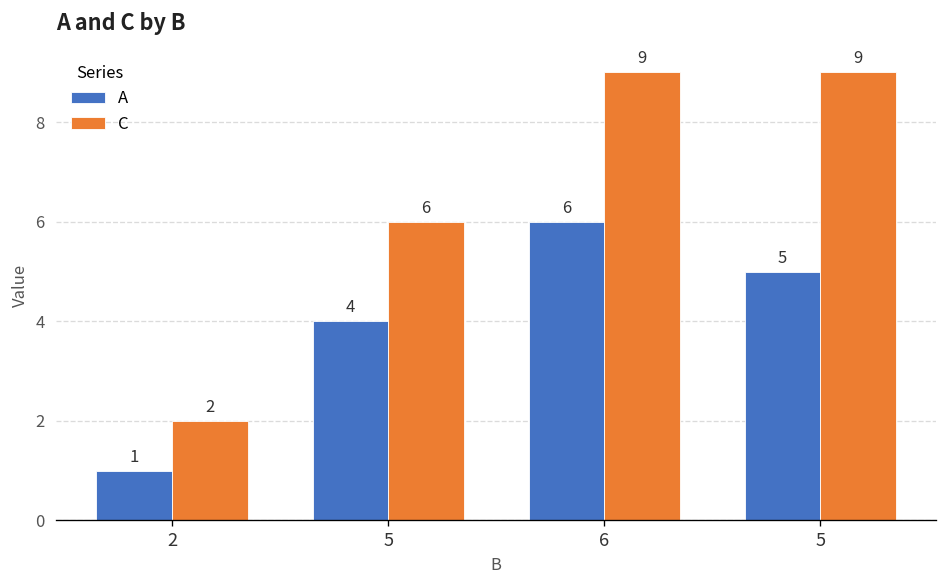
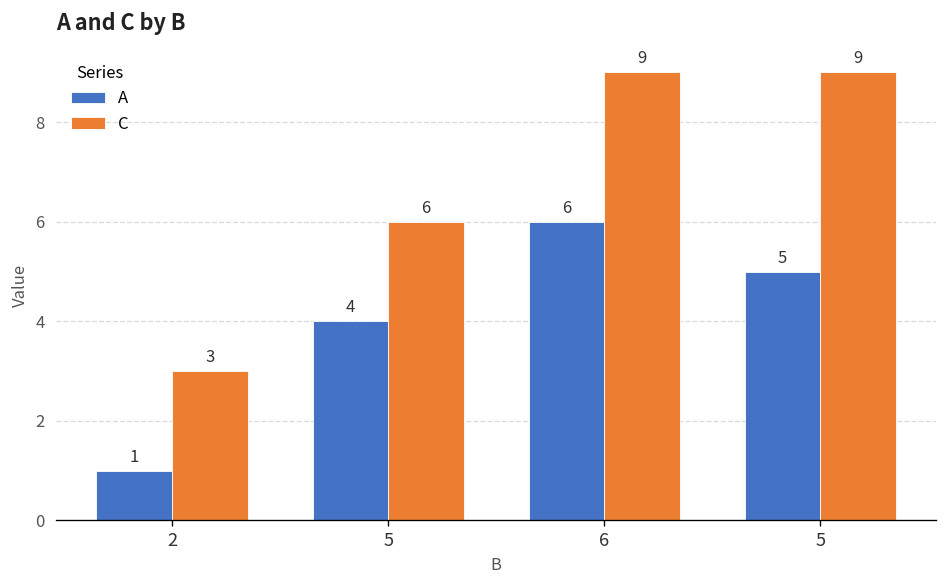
C, 2: 2 -> 3
